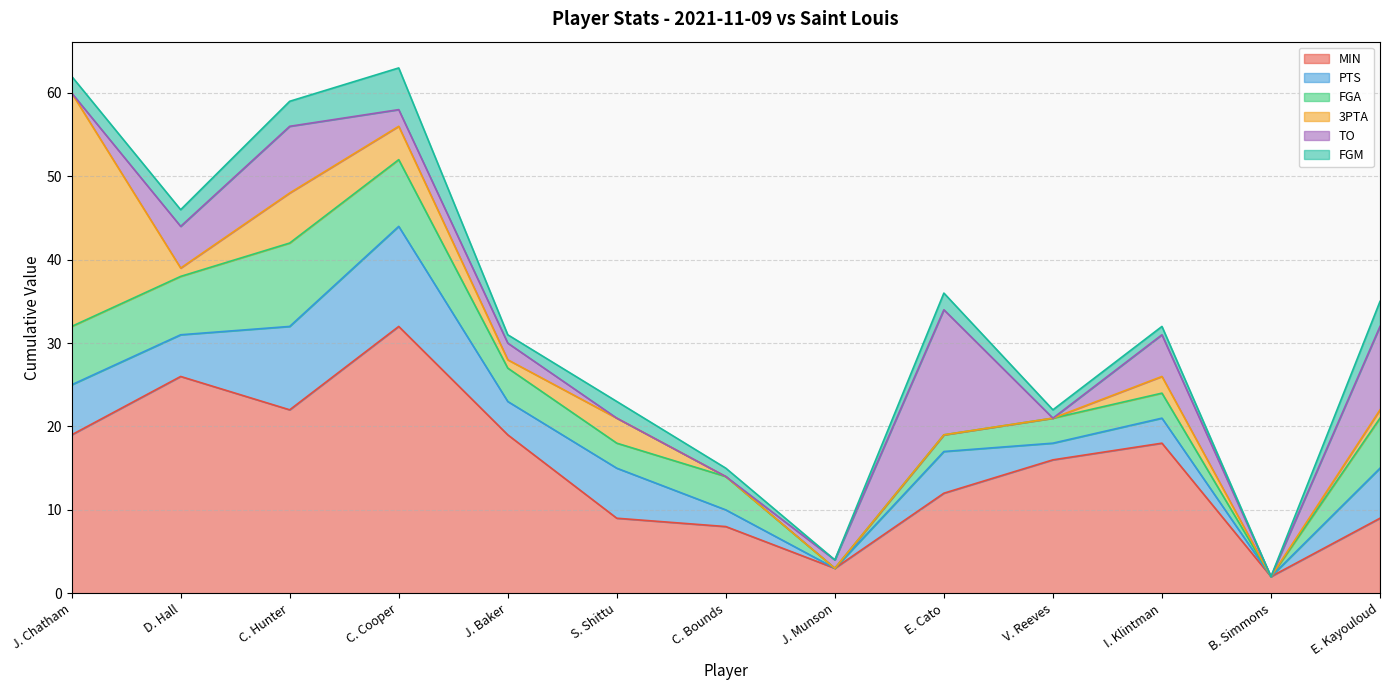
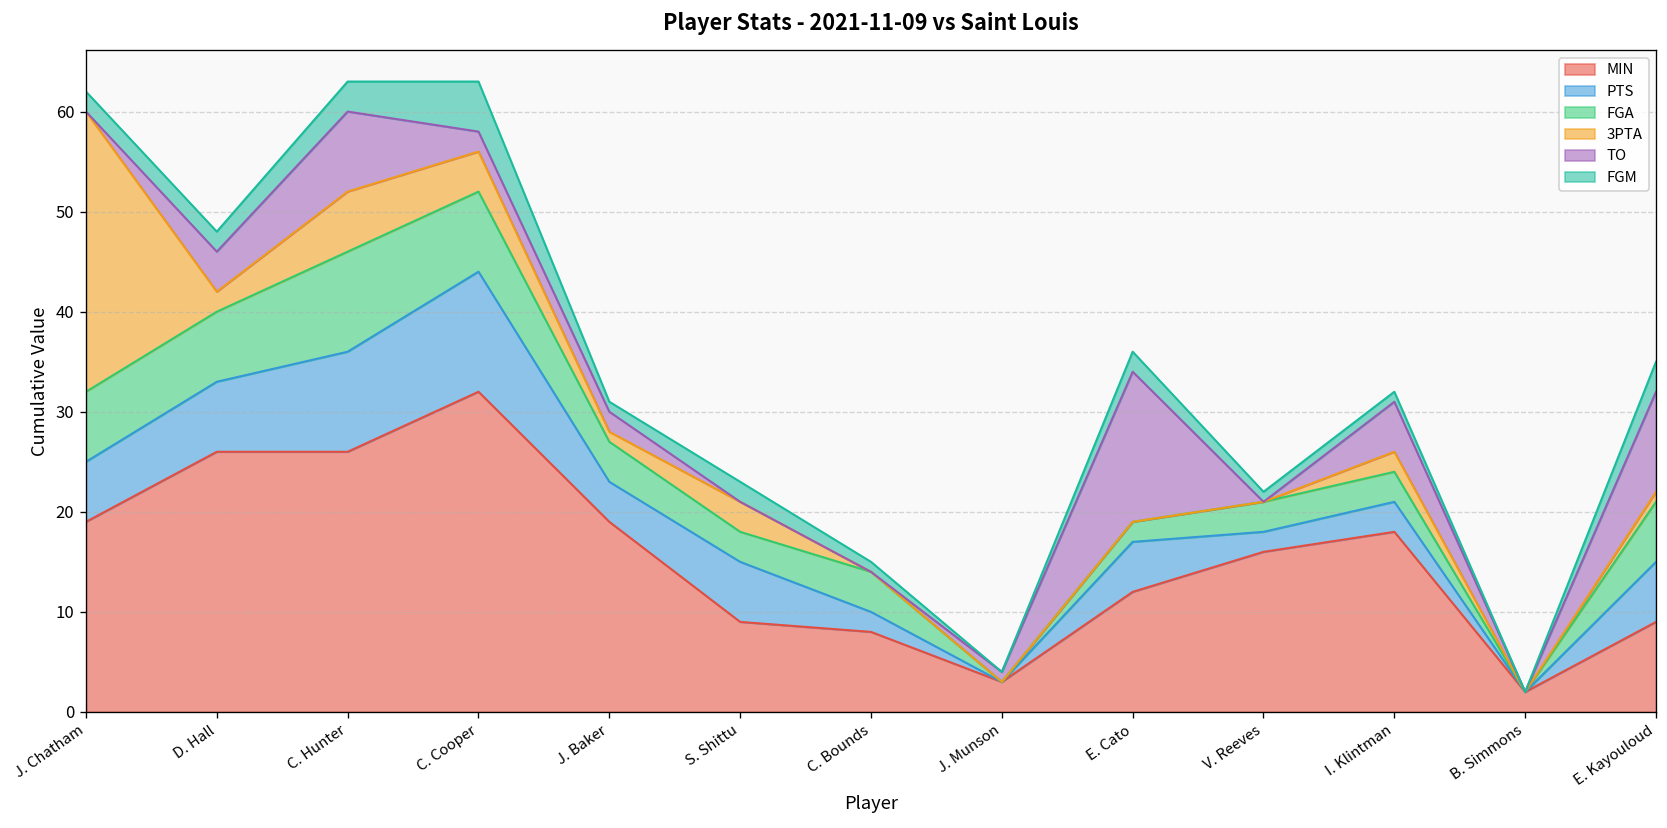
PTS, D. Hall: 5 -> 7
3PTA, D. Hall: 1 -> 2
TO, D. Hall: 5 -> 4
MIN, C. Hunter: 22 -> 26
